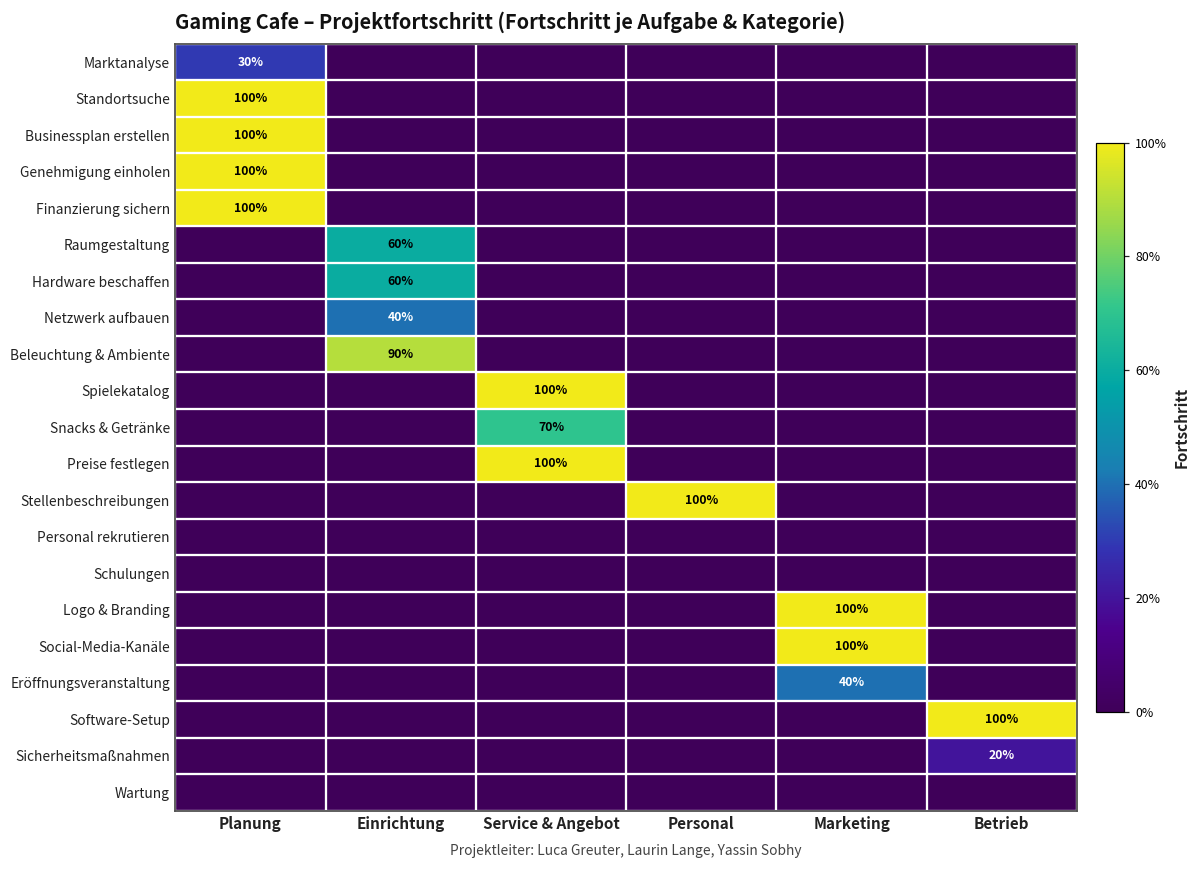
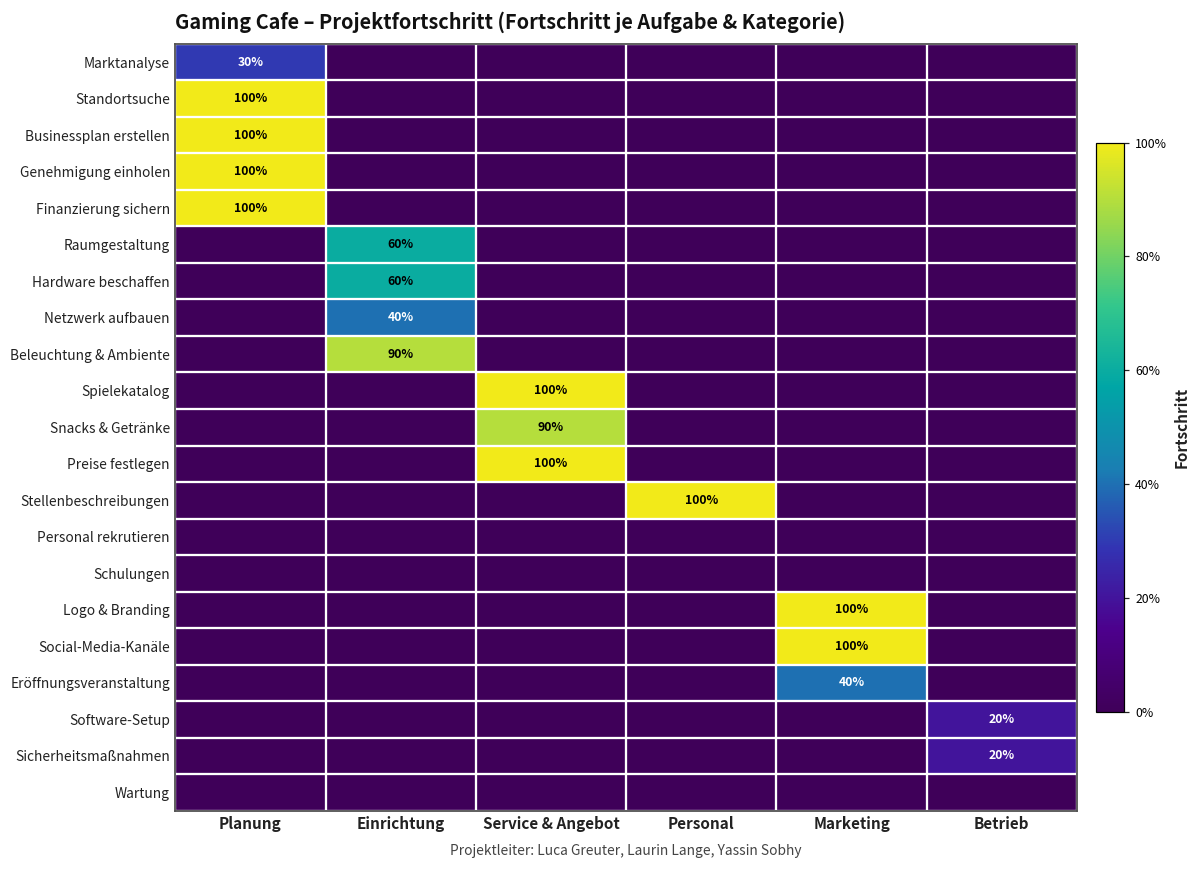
Snacks & Getränke, Service & Angebot: 70% -> 90%
Software-Setup, Betrieb: 100% -> 20%
